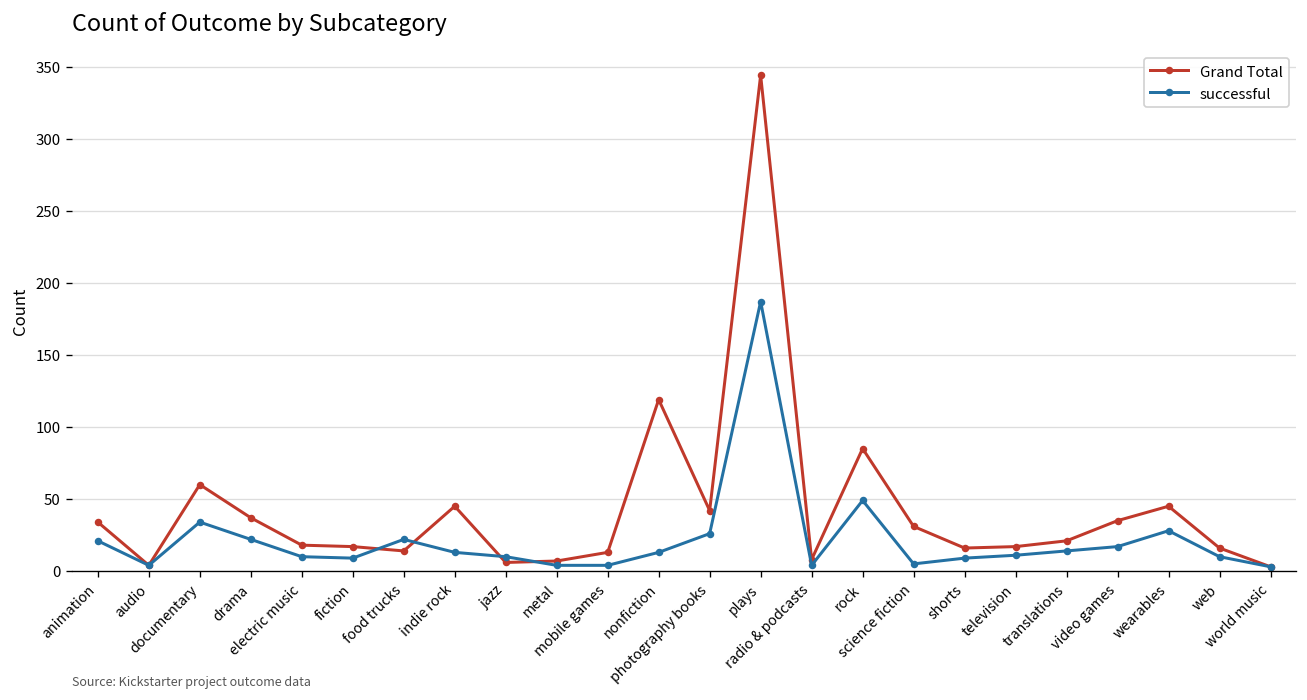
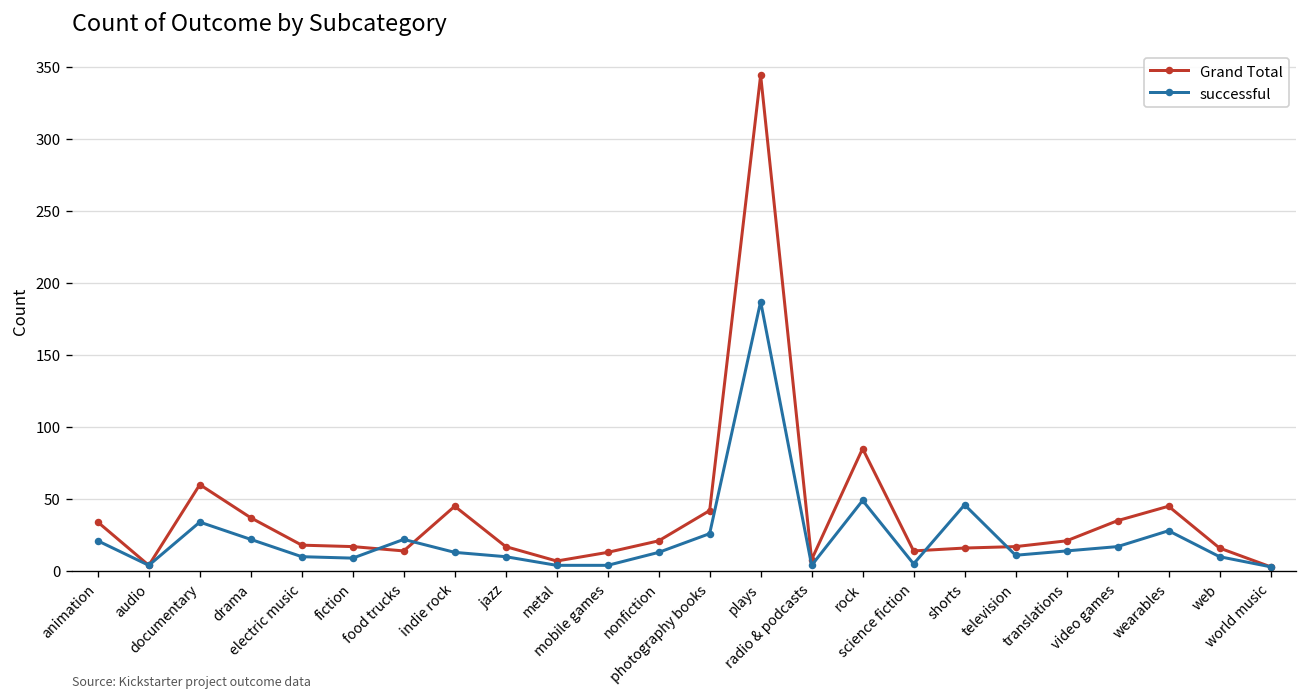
Grand Total, jazz: 6 -> 17
Grand Total, nonfiction: 119 -> 21
Grand Total, science fiction: 31 -> 14
successful, shorts: 9 -> 46
